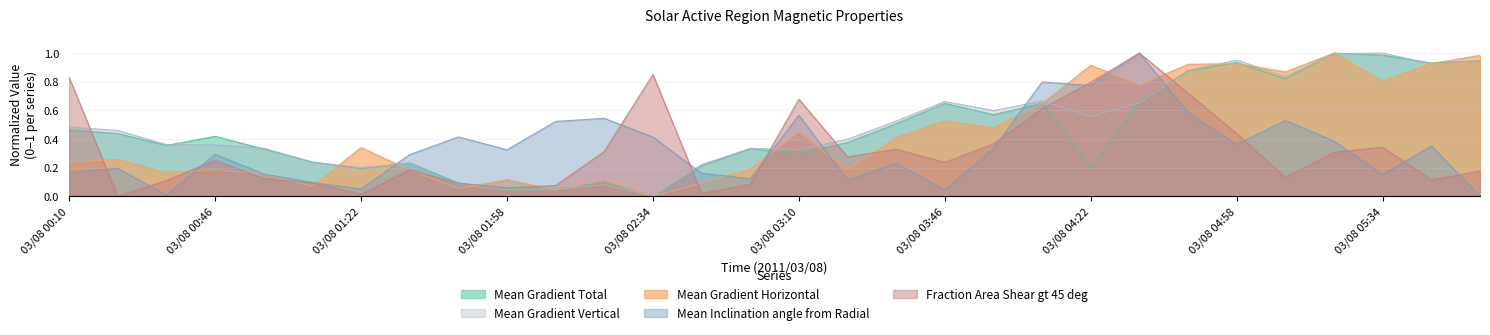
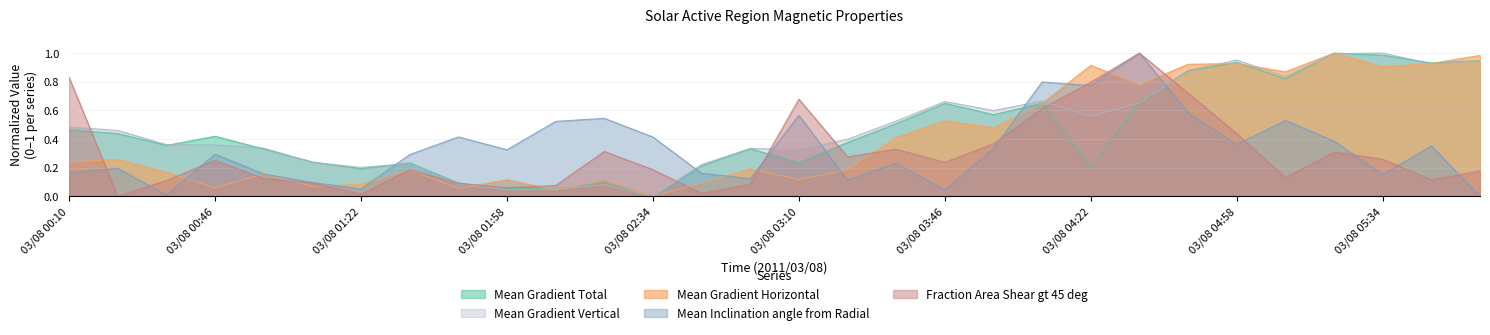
Mean Gradient Horizontal, 03/08 00:46: 0.18 -> 0.06
Mean Gradient Horizontal, 03/08 01:22: 0.34 -> 0.08
Fraction Area Shear gt 45 deg, 03/08 02:34: 0.85 -> 0.19
Mean Gradient Total, 03/08 03:10: 0.30 -> 0.23
Mean Gradient Horizontal, 03/08 03:10: 0.45 -> 0.12
Mean Gradient Horizontal, 03/08 05:34: 0.81 -> 0.90
Fraction Area Shear gt 45 deg, 03/08 05:34: 0.34 -> 0.26
